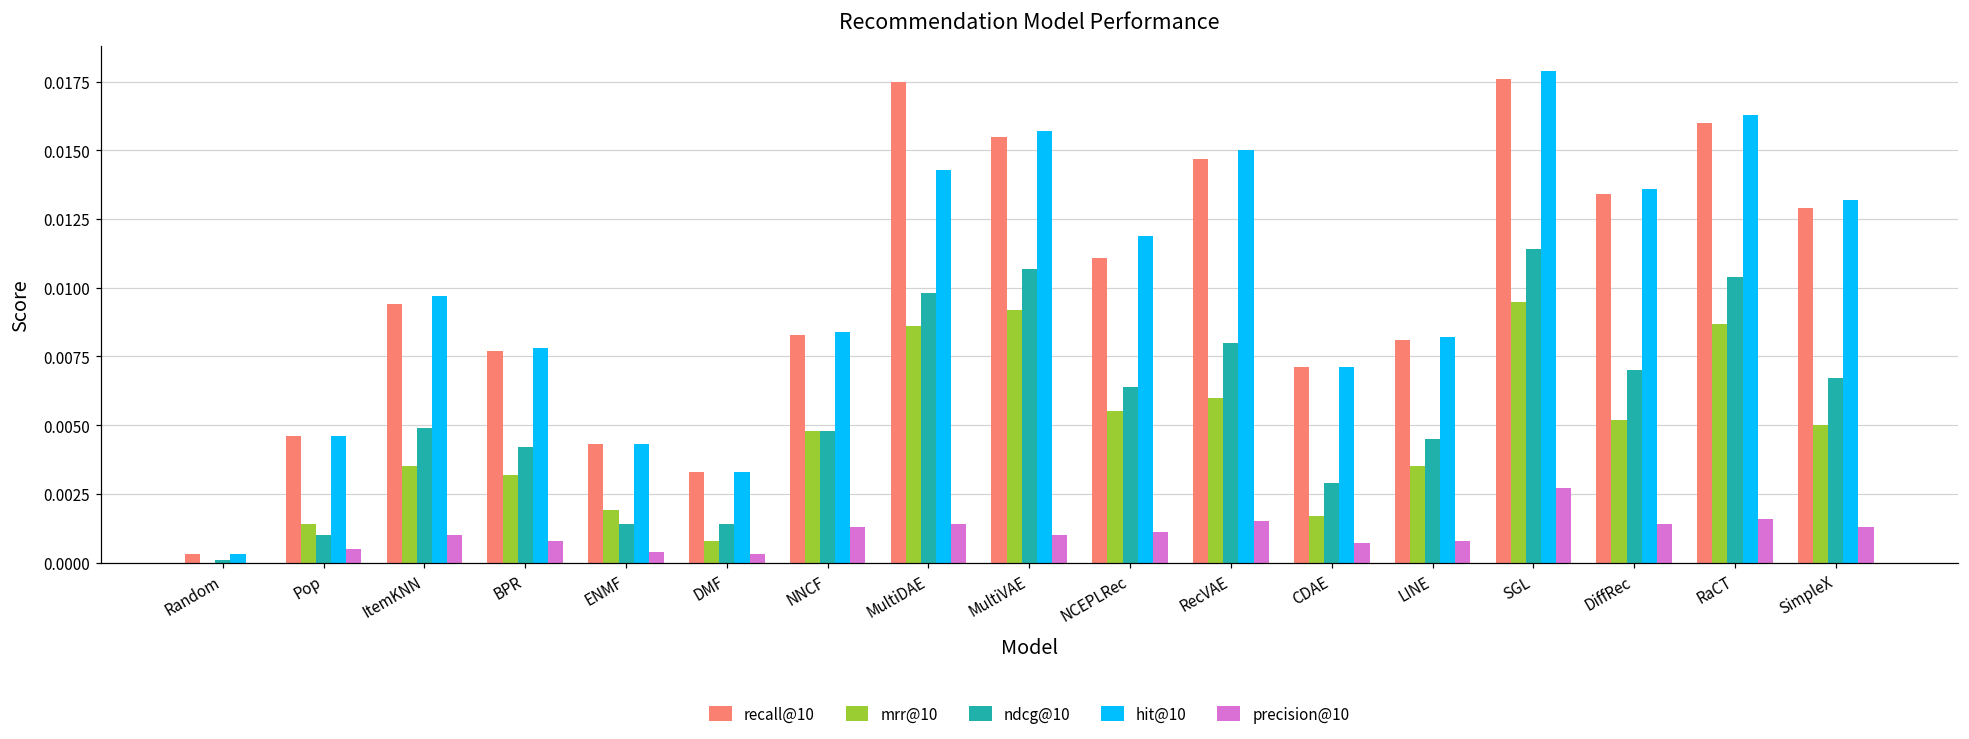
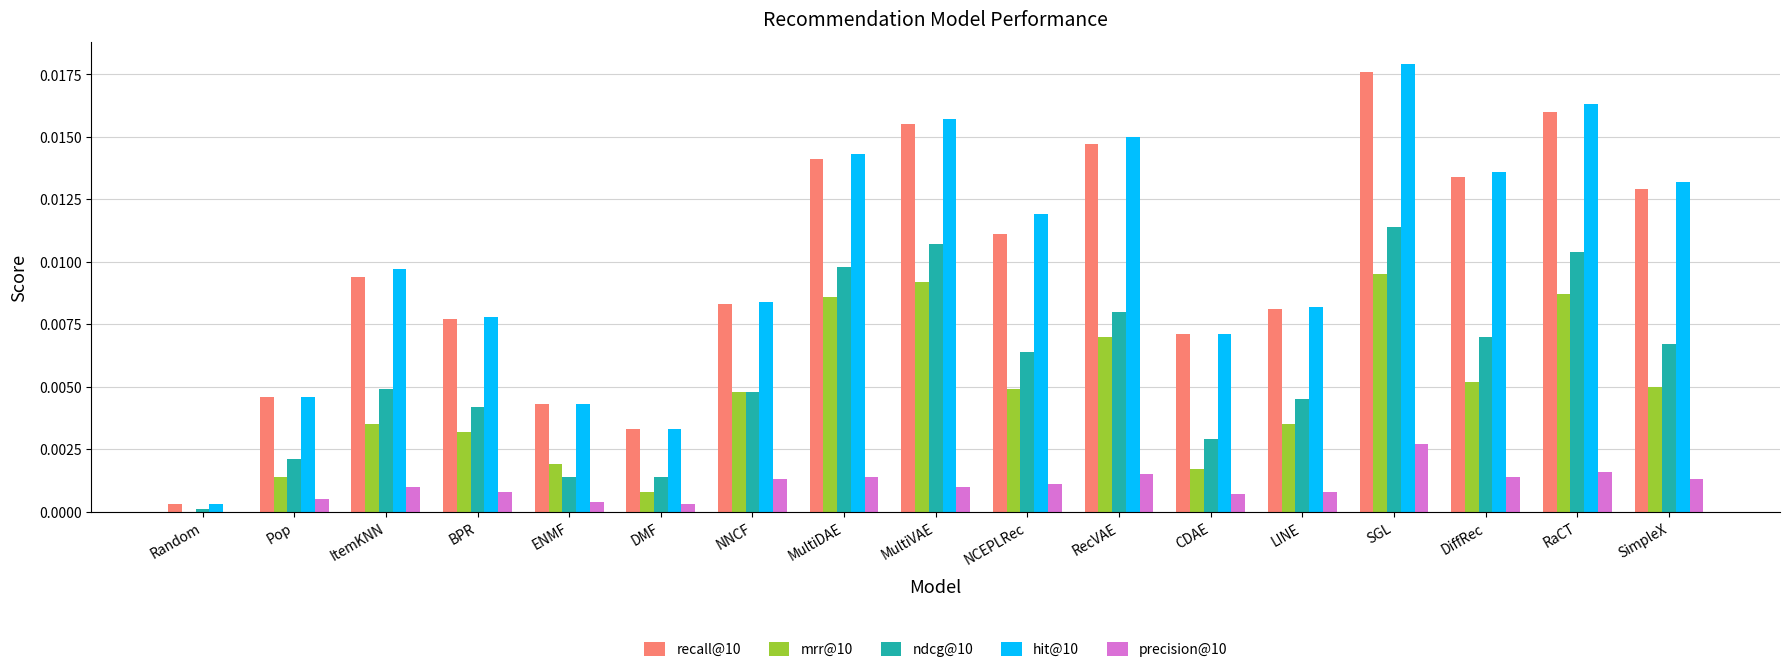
ndcg@10, Pop: 0.0010 -> 0.0021
recall@10, MultiDAE: 0.0175 -> 0.0141
mrr@10, NCEPLRec: 0.0055 -> 0.0049
mrr@10, RecVAE: 0.006 -> 0.007
